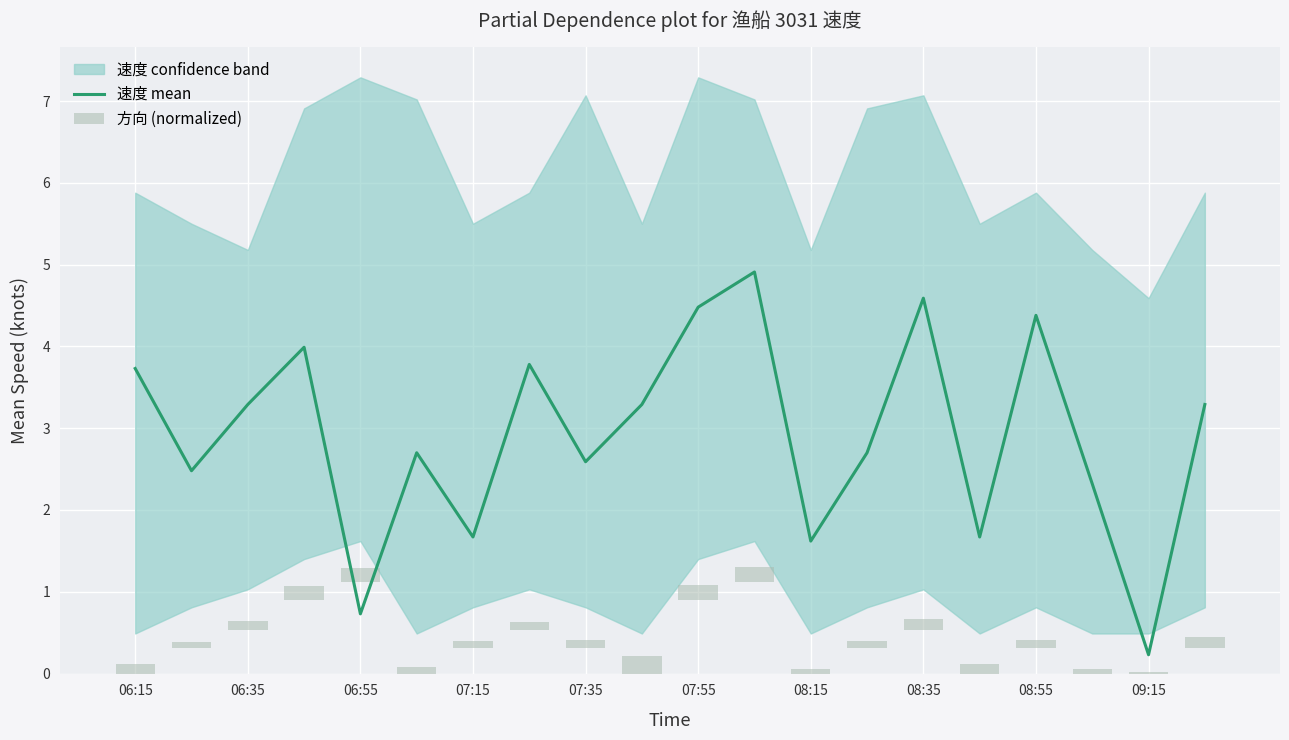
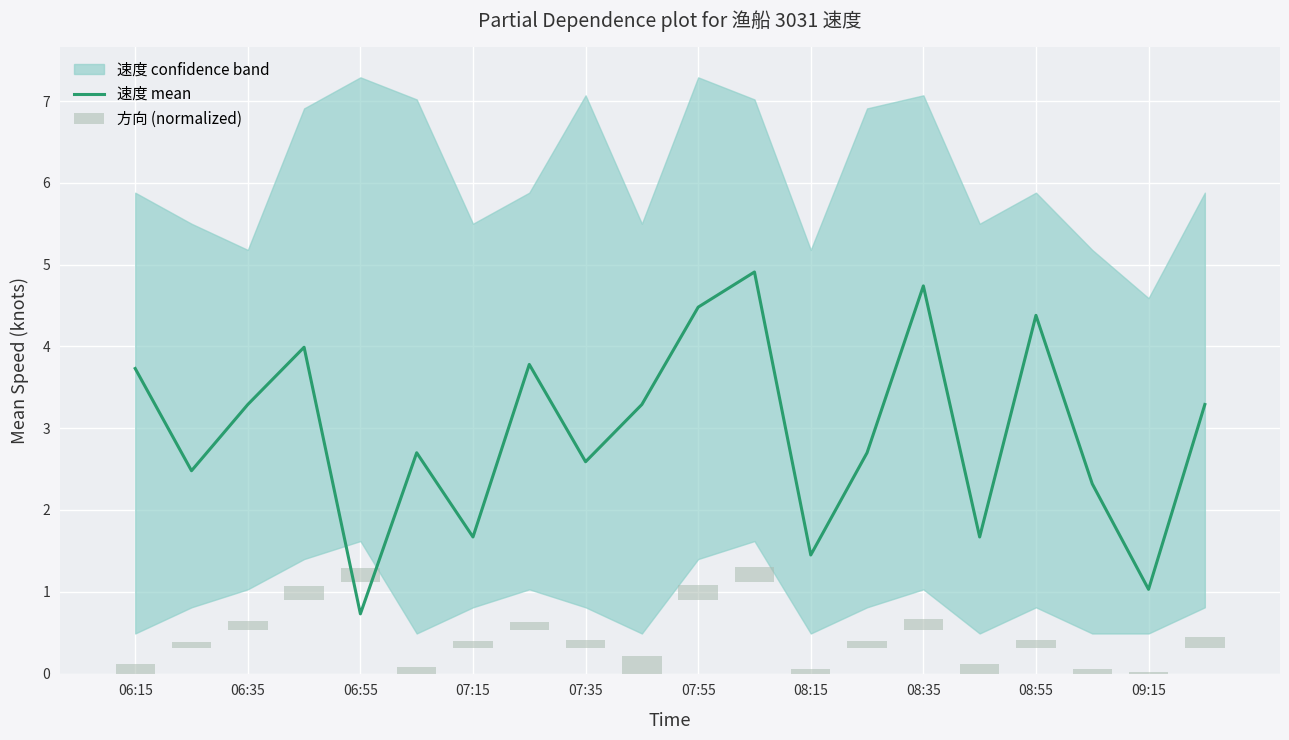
速度 mean, 08:15: 1.6 -> 1.5
速度 mean, 08:35: 4.6 -> 4.7
速度 mean, 09:15: 0.2 -> 1.0
